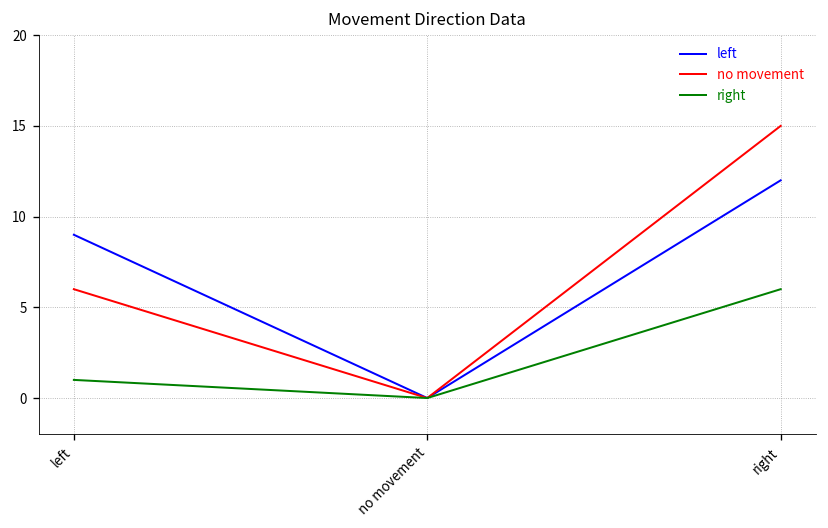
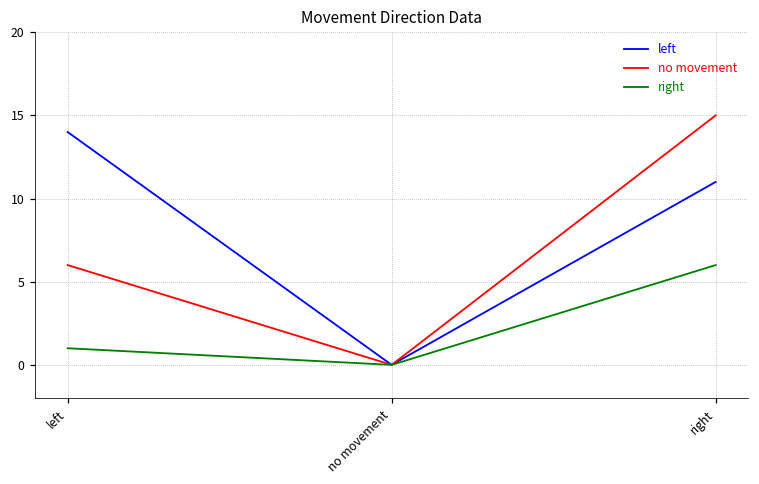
left, left: 9 -> 14
left, right: 12 -> 11
